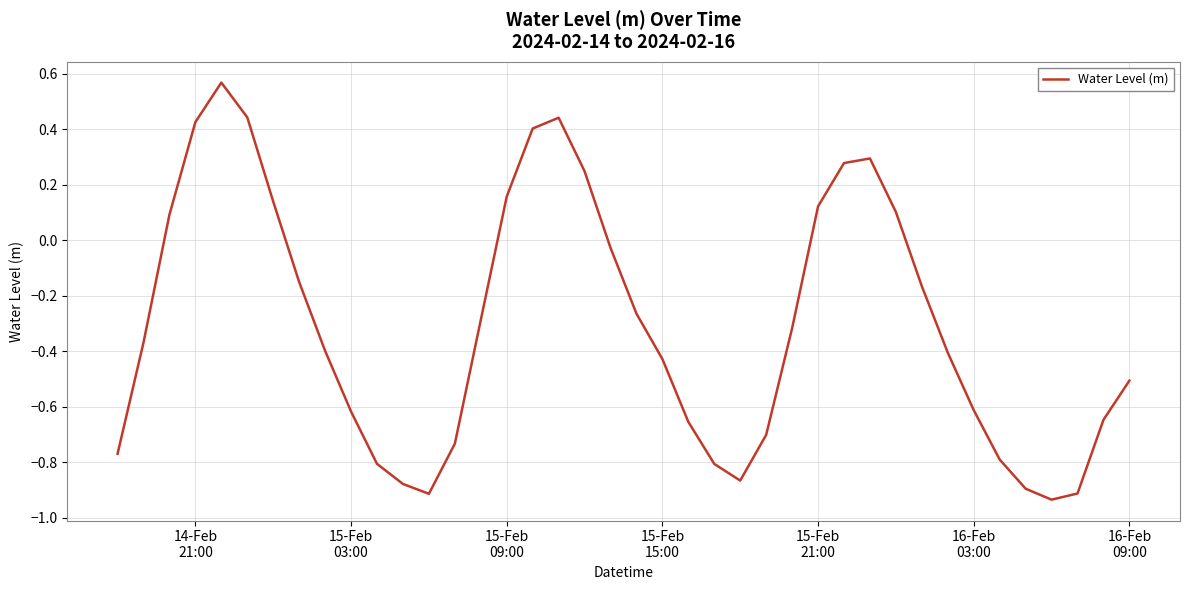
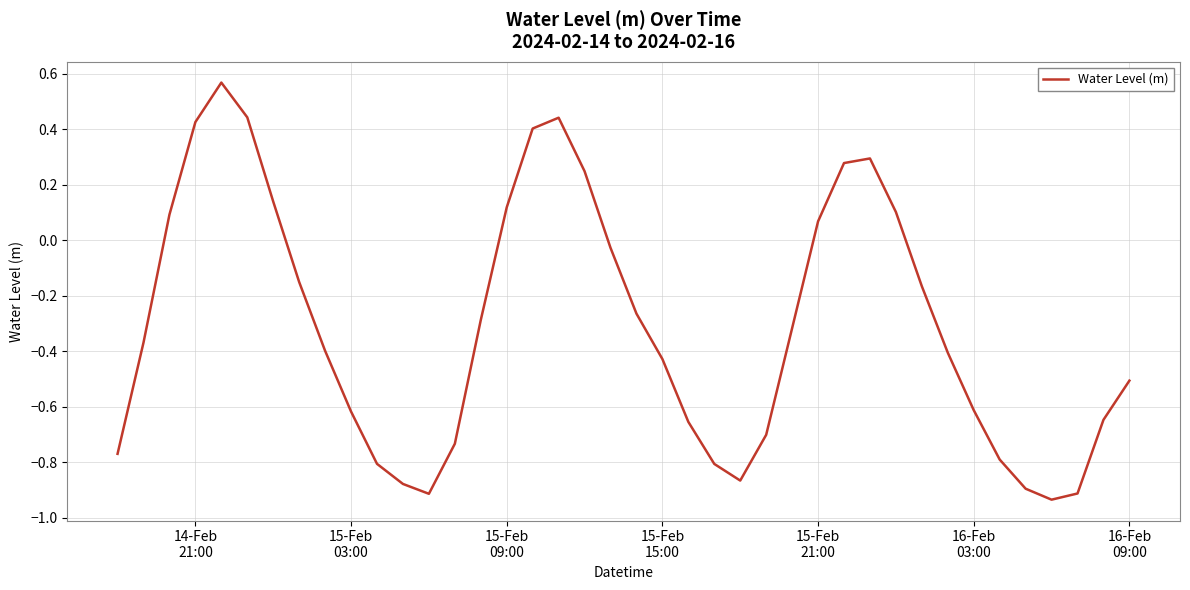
15-Feb 09:00: 0.16 -> 0.12
15-Feb 21:00: 0.12 -> 0.07
